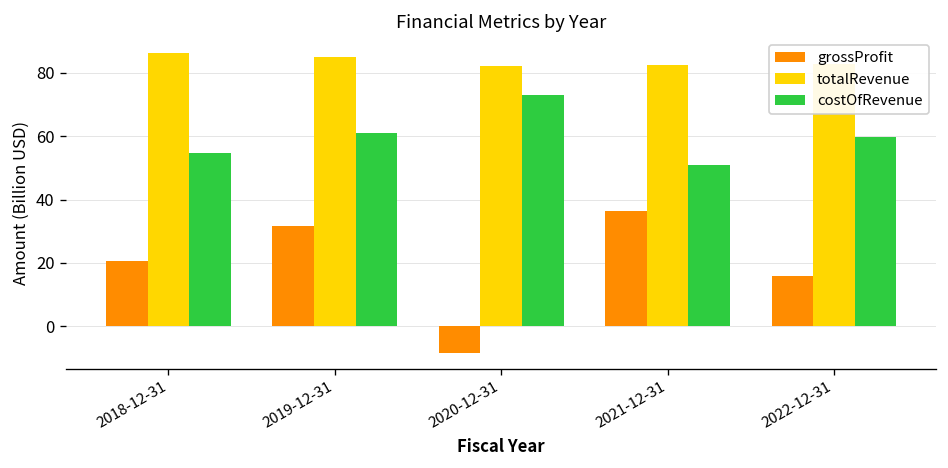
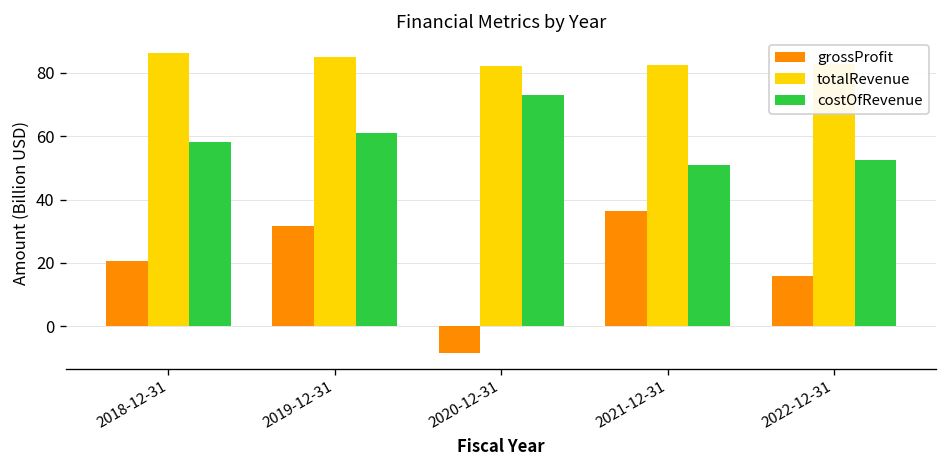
costOfRevenue, 2018-12-31: 55 -> 58
costOfRevenue, 2022-12-31: 60 -> 52
